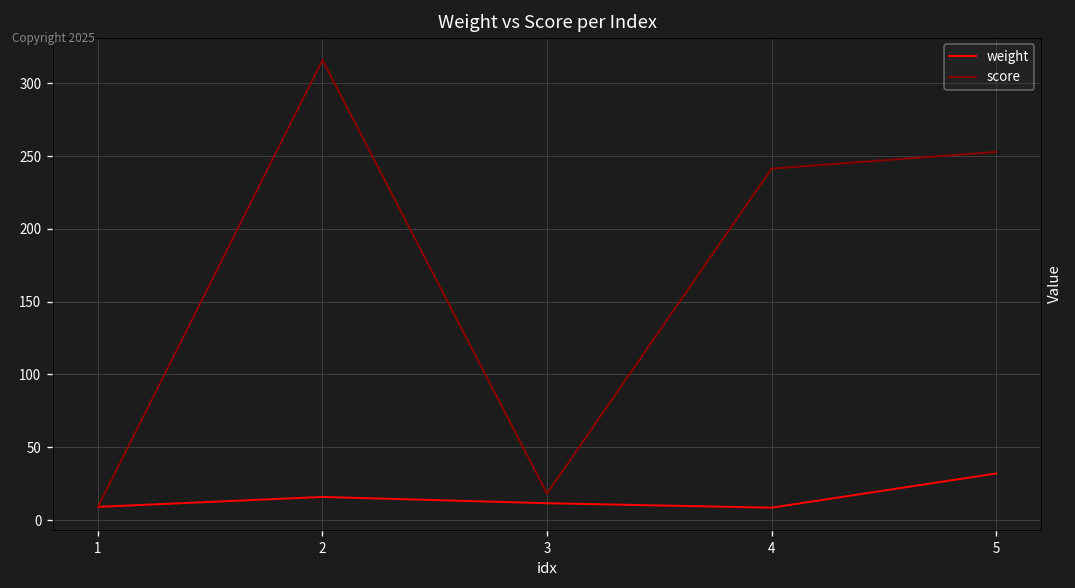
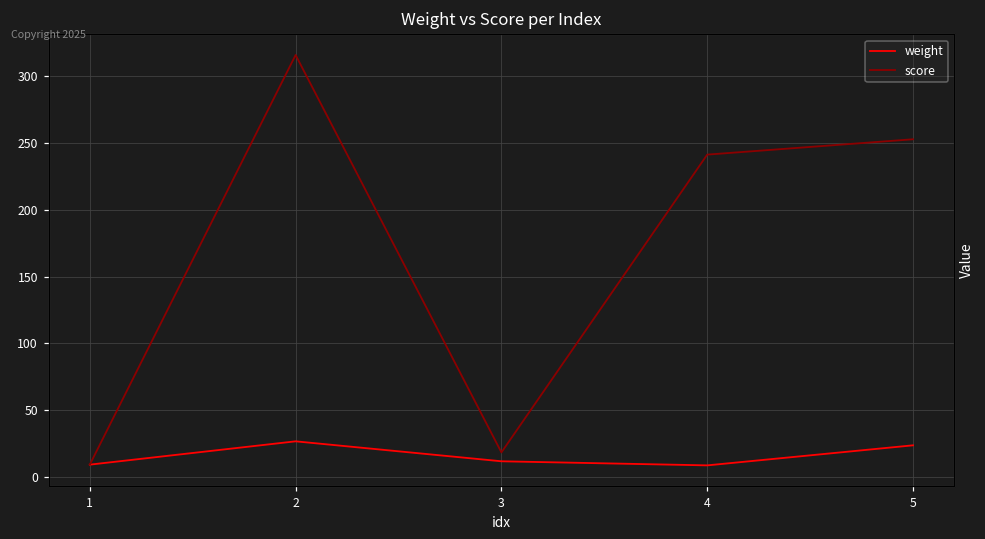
weight, 2: 16 -> 27
weight, 5: 32 -> 24
